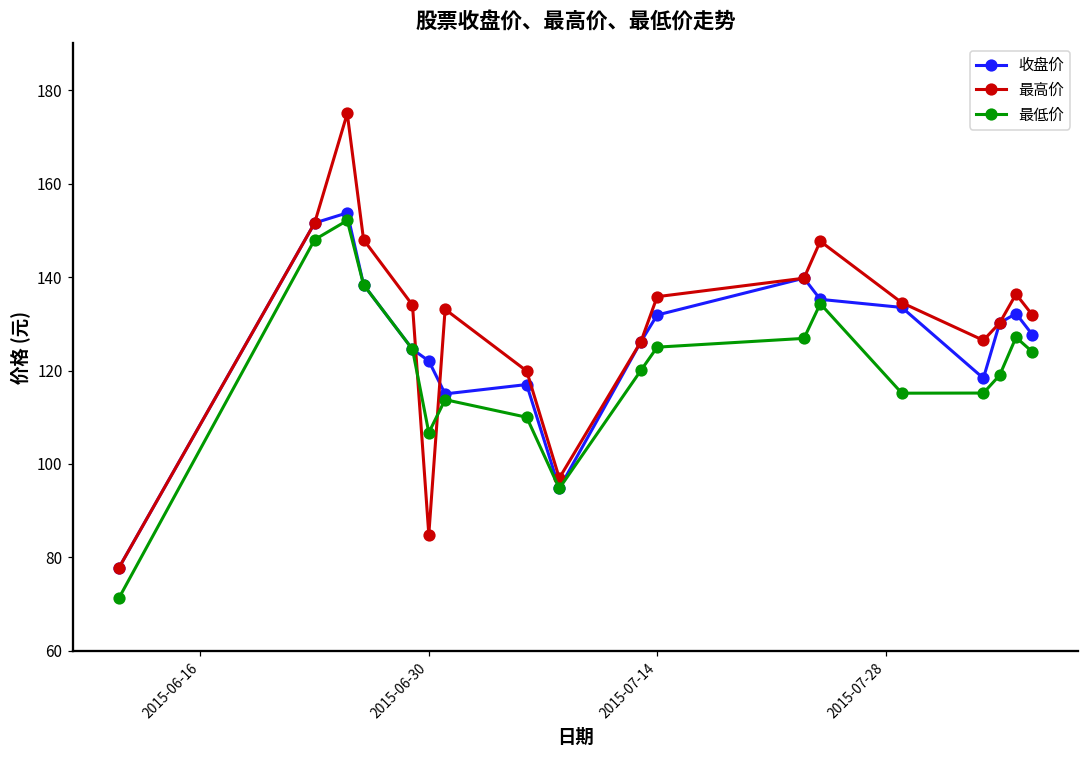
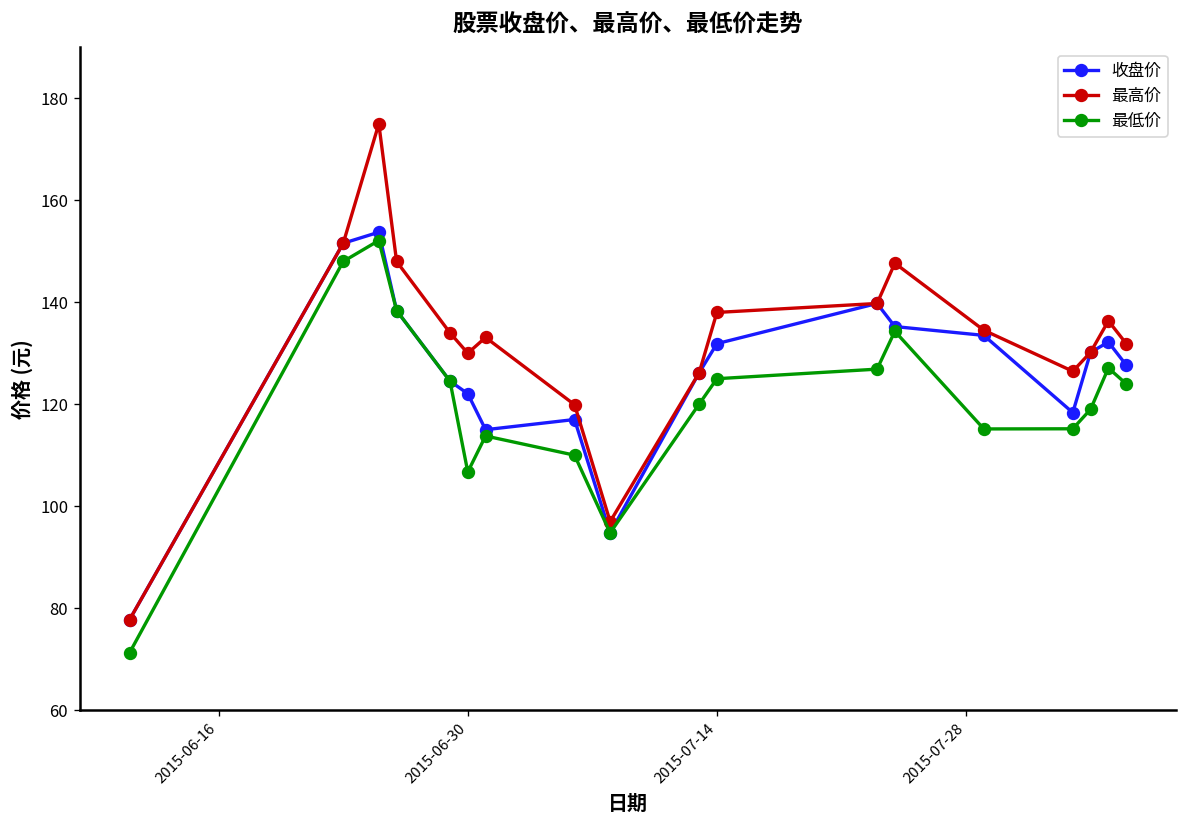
最高价, 2015-06-30: 85 -> 130
最高价, 2015-07-14: 136 -> 138
